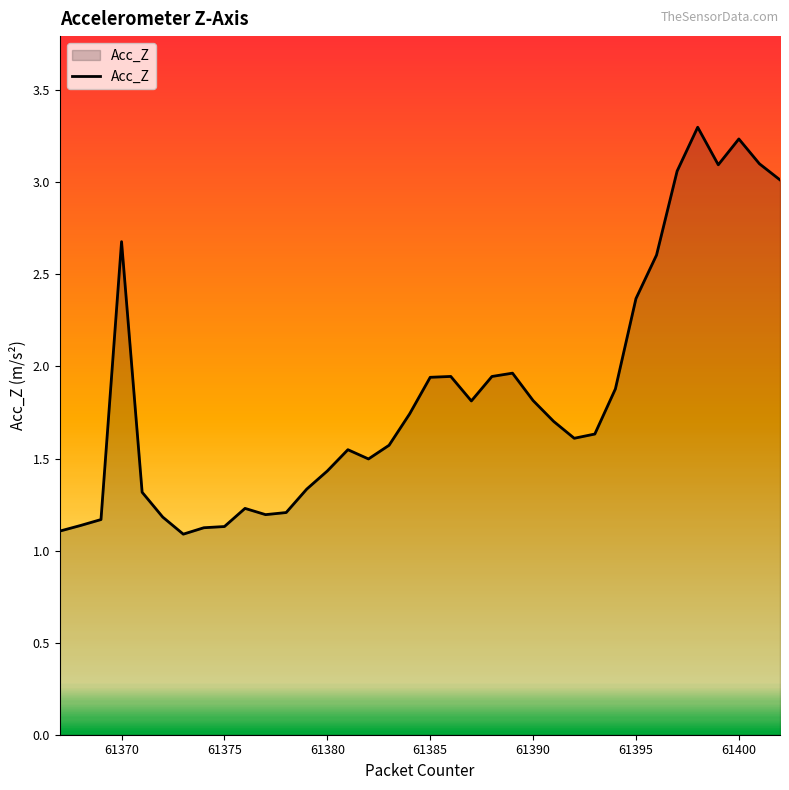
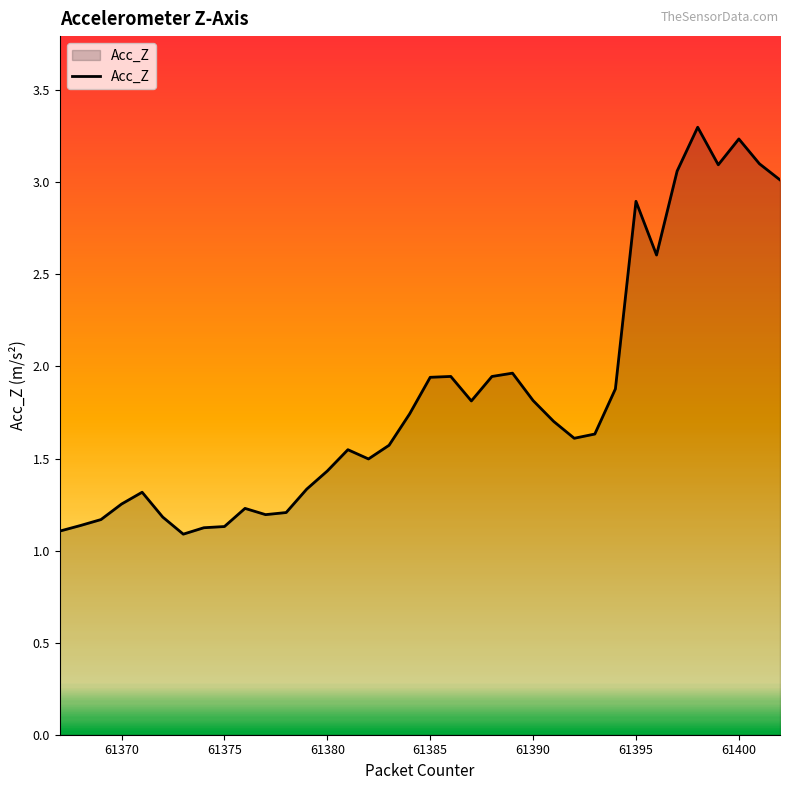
61370: 2.68 -> 1.25
61395: 2.37 -> 2.90
